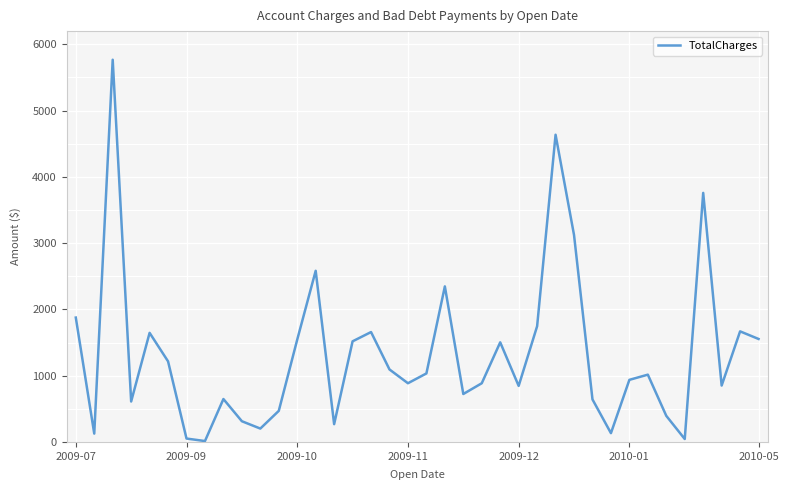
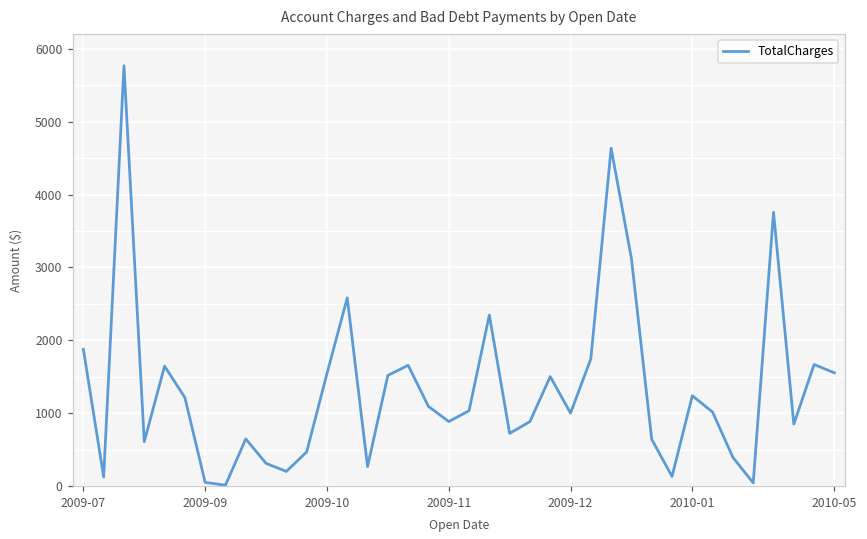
TotalCharges, 2009-12: 800 -> 1000
TotalCharges, 2010-01: 900 -> 1200
